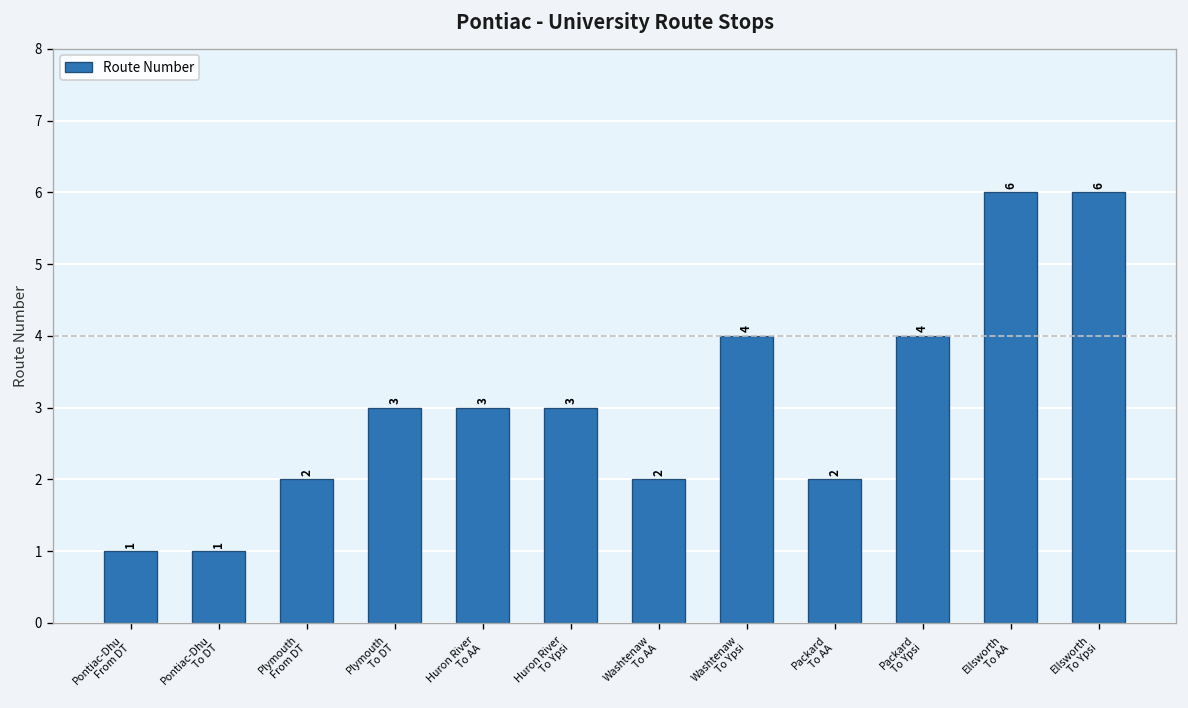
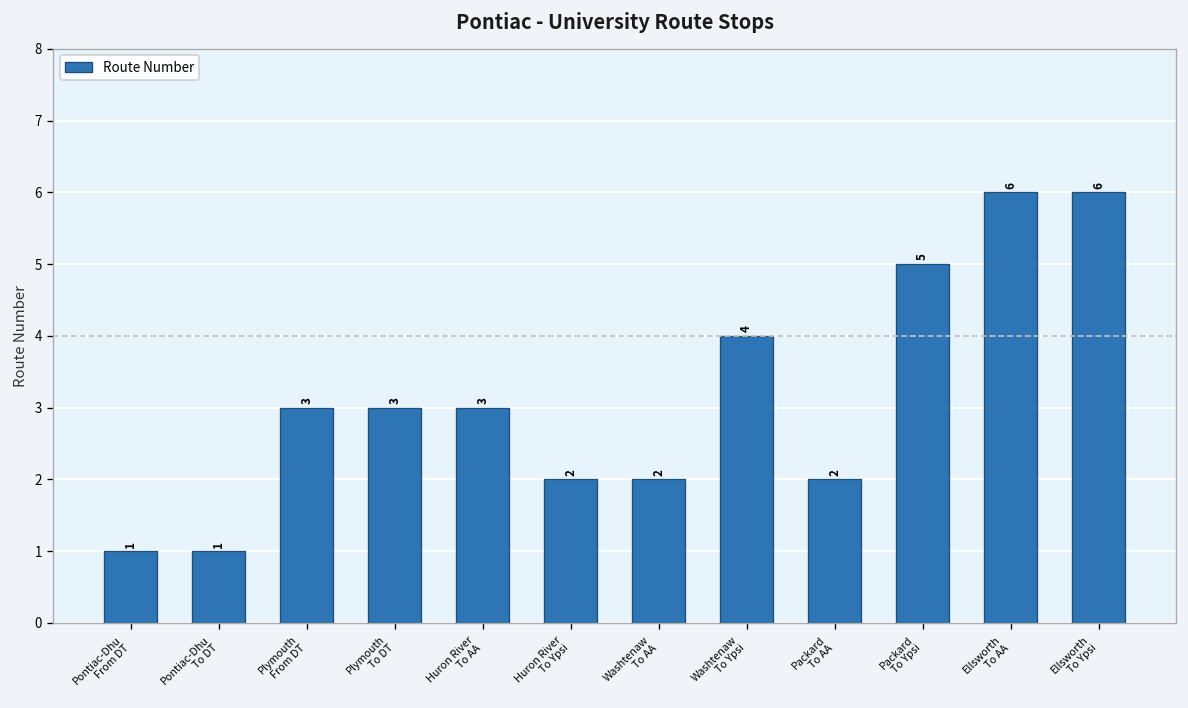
Plymouth From DT: 2 -> 3
Huron River To Ypsi: 3 -> 2
Packard To Ypsi: 4 -> 5
